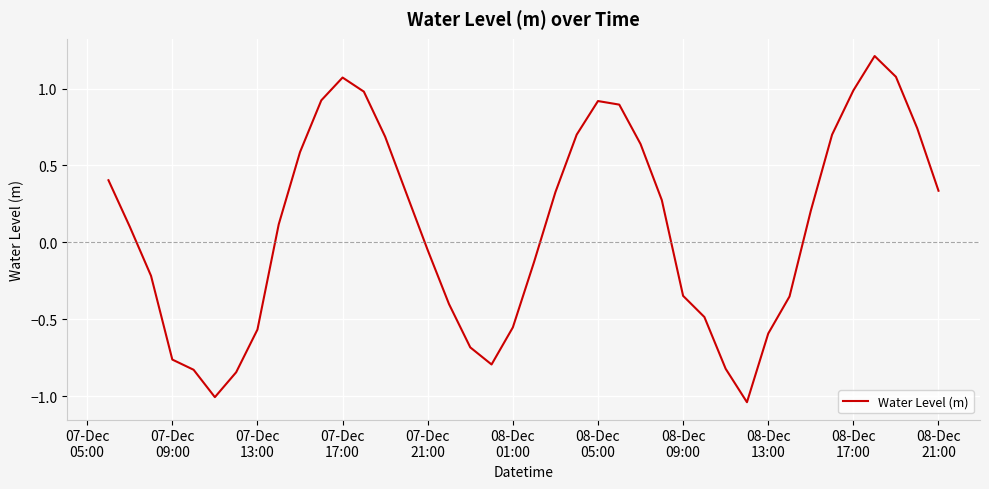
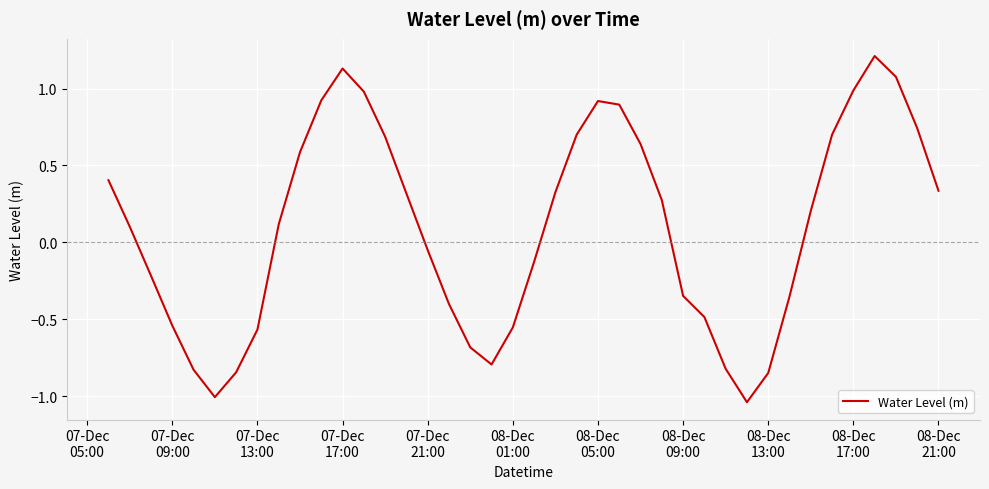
07-Dec 09:00: -0.76 -> -0.54
07-Dec 17:00: 1.07 -> 1.13
08-Dec 13:00: -0.59 -> -0.85
